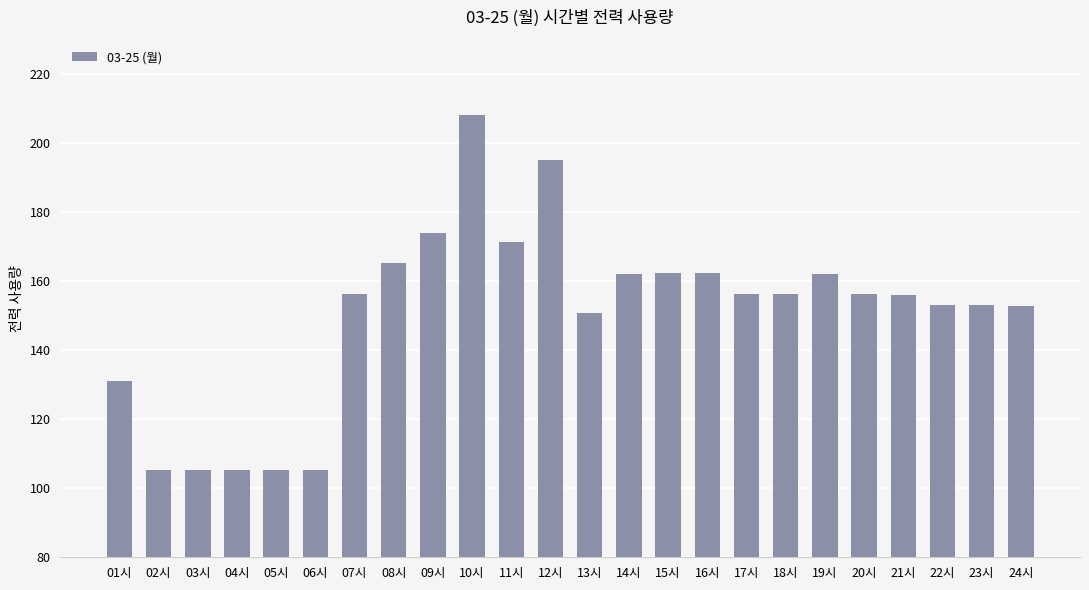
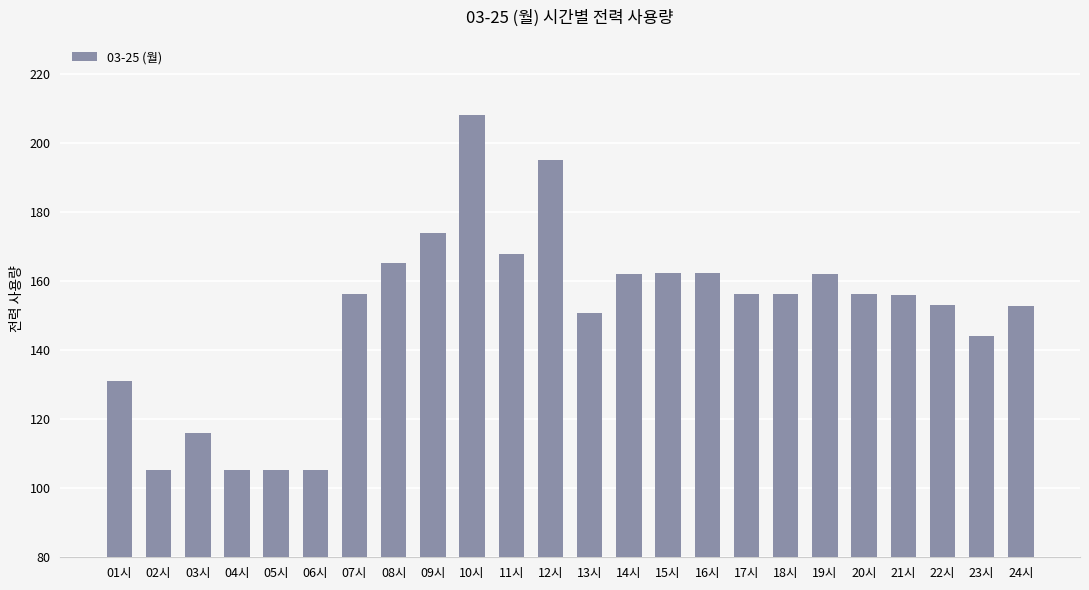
03시: 105 -> 116
11시: 171 -> 168
23시: 153 -> 144
